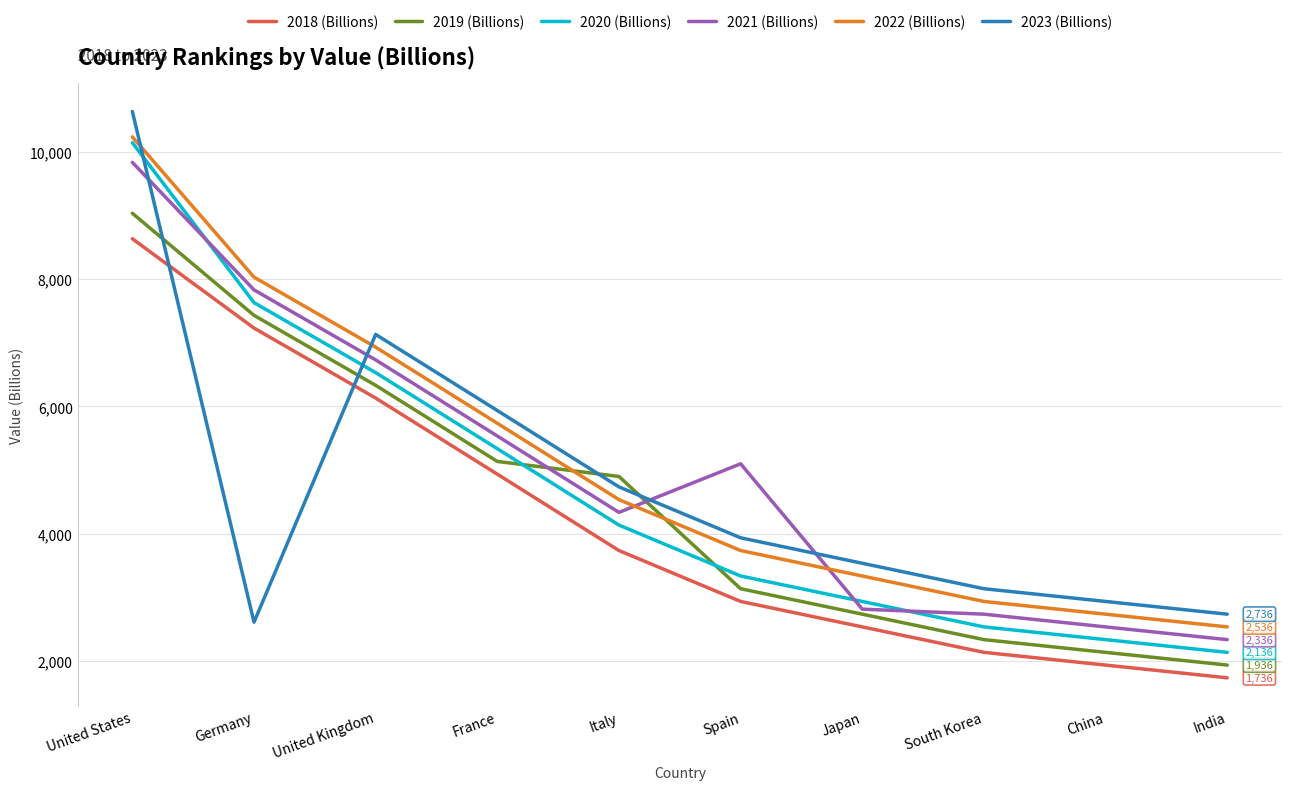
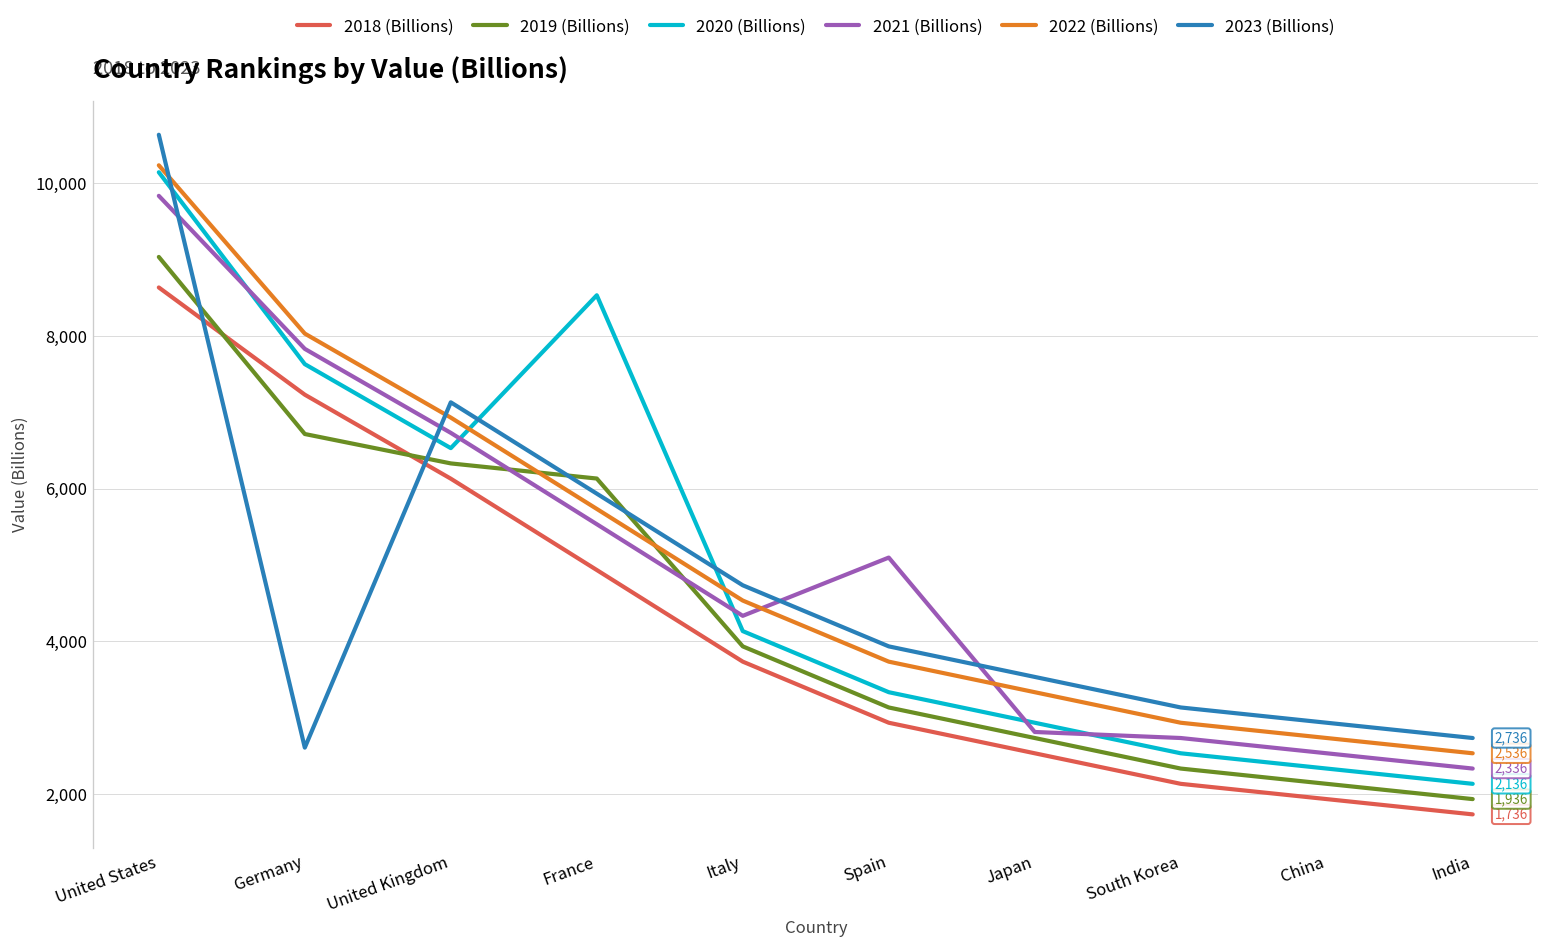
2019 (Billions), Germany: 7,400 -> 6,700
2019 (Billions), France: 5,100 -> 6,100
2020 (Billions), France: 5,300 -> 8,500
2019 (Billions), Italy: 4,900 -> 3,900
